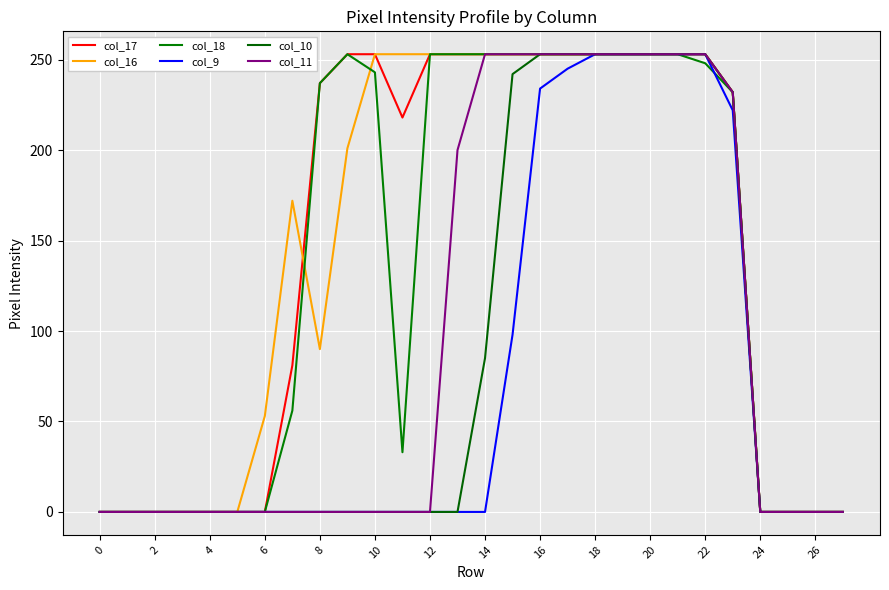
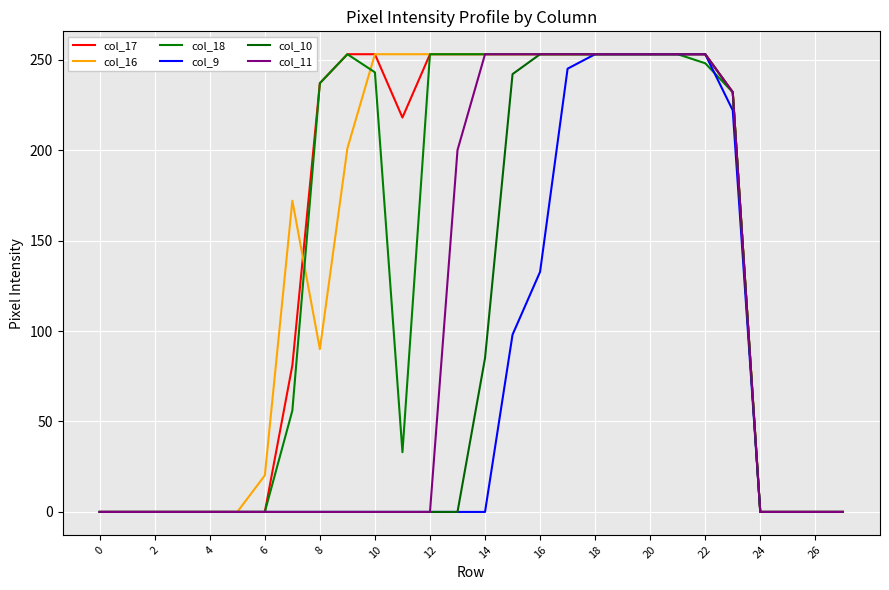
col_16, 6: 53 -> 20
col_9, 16: 234 -> 133
